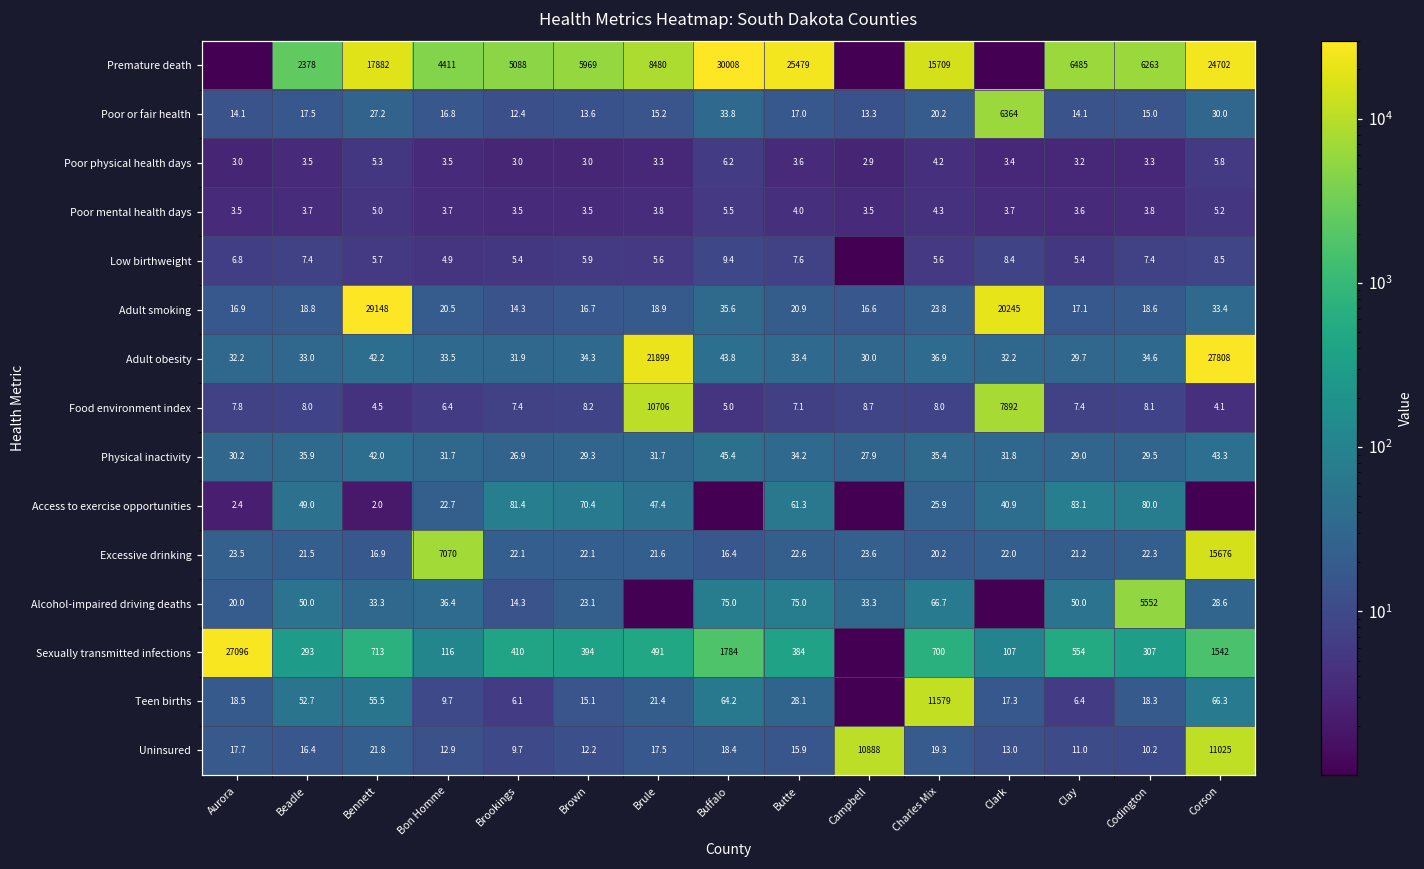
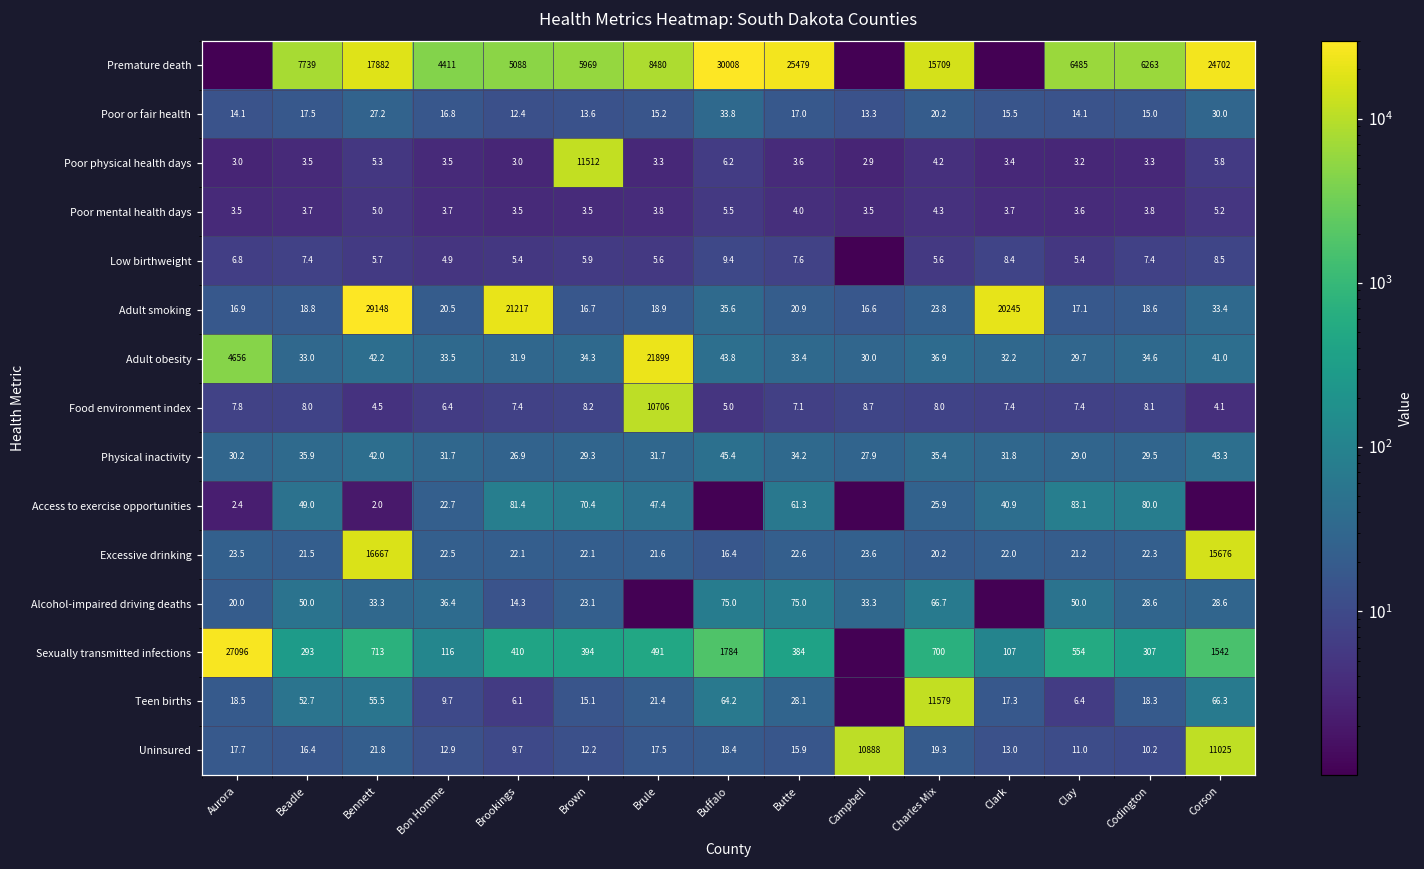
Premature death, Beadle: 2378 -> 7739
Poor or fair health, Clark: 6364 -> 15.5
Poor physical health days, Brown: 3.0 -> 11512
Adult smoking, Brookings: 14.3 -> 21217
Adult obesity, Aurora: 32.2 -> 4656
Adult obesity, Corson: 27808 -> 41.0
Food environment index, Clark: 7892 -> 7.4
Excessive drinking, Bennett: 16.9 -> 16667
Excessive drinking, Bon Homme: 7070 -> 22.5
Alcohol-impaired driving deaths, Codington: 5552 -> 28.6
